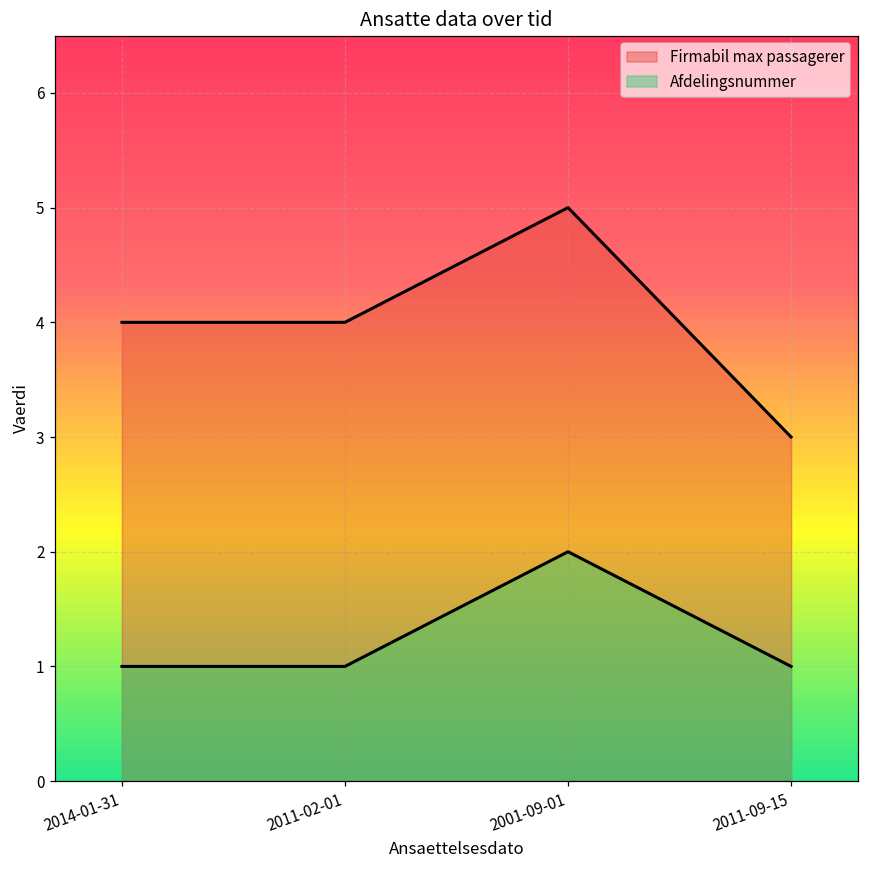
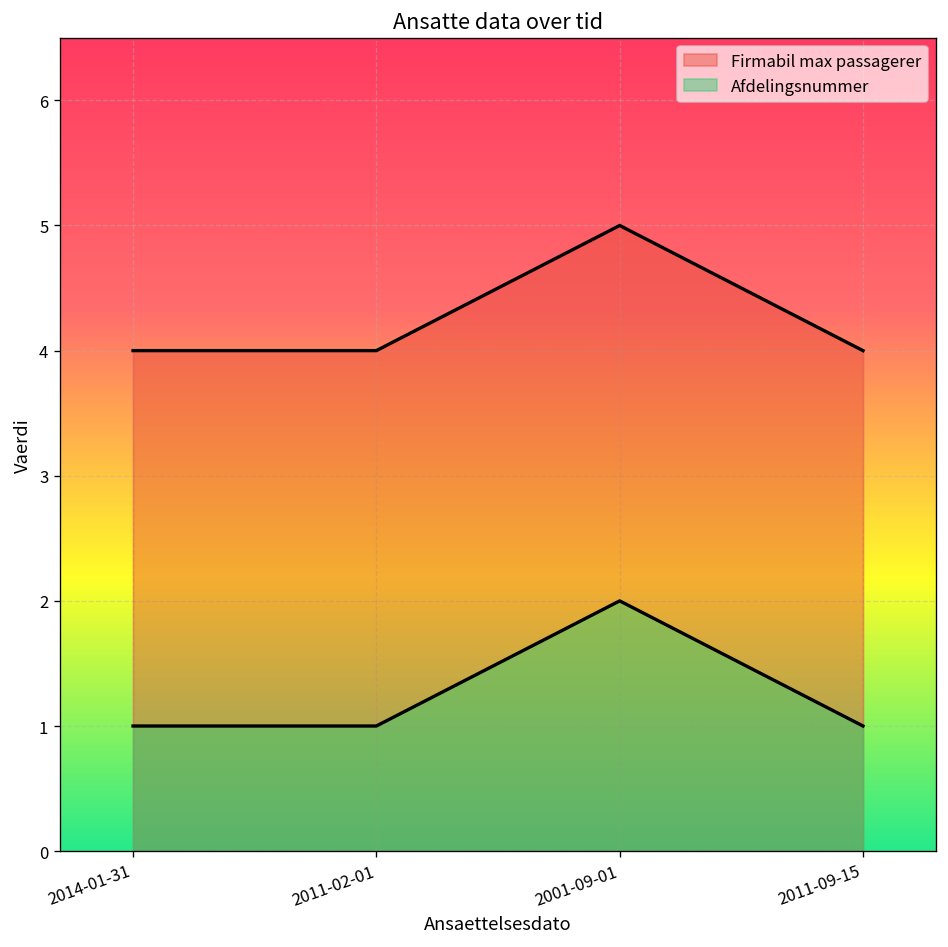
Firmabil max passagerer, 2011-09-15: 3 -> 4
